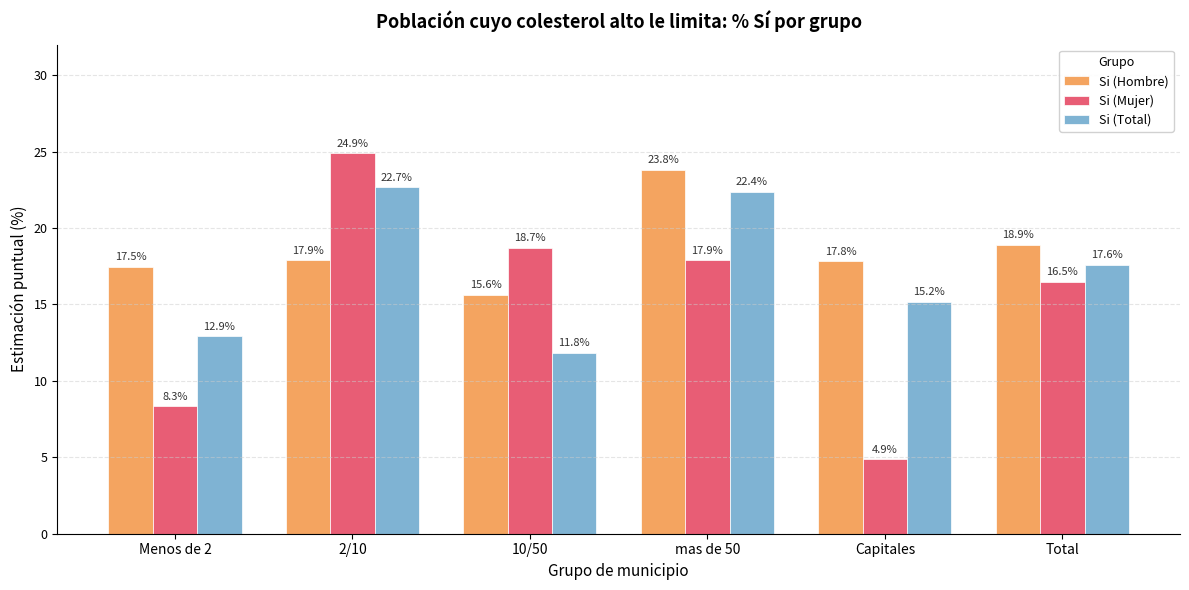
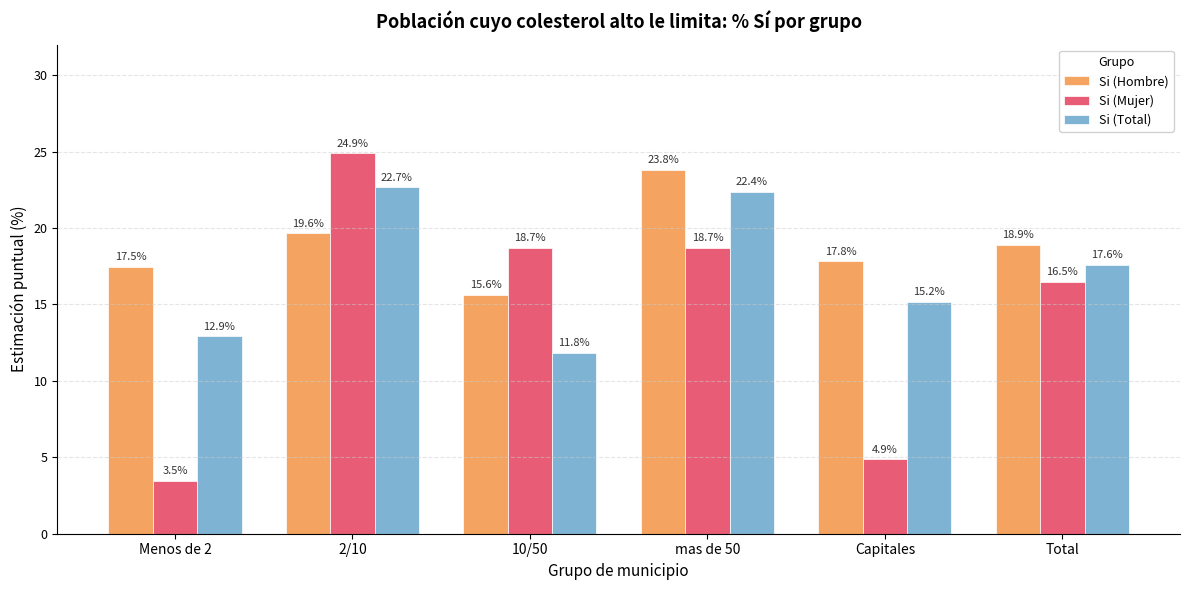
Si (Mujer), Menos de 2: 8.3% -> 3.5%
Si (Hombre), 2/10: 17.9% -> 19.6%
Si (Mujer), mas de 50: 17.9% -> 18.7%
